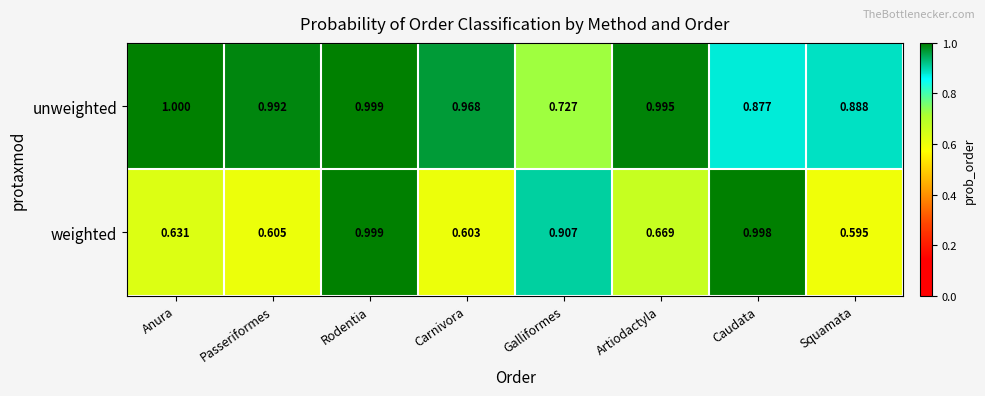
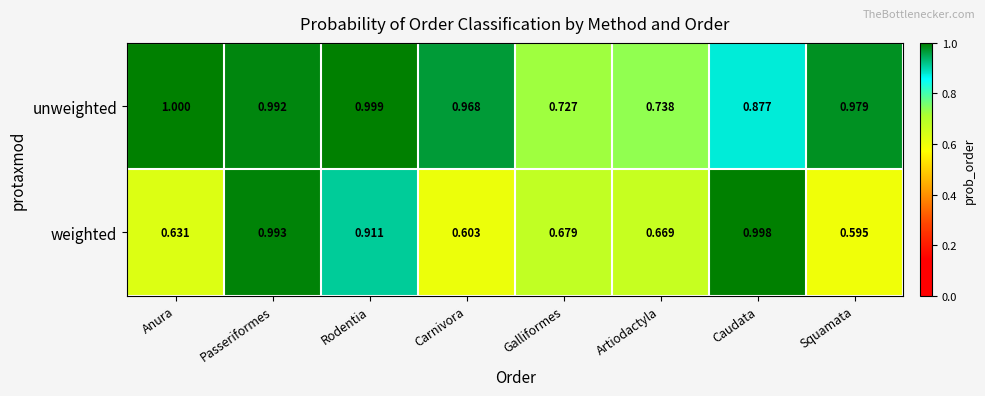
unweighted, Artiodactyla: 0.995 -> 0.738
unweighted, Squamata: 0.888 -> 0.979
weighted, Passeriformes: 0.605 -> 0.993
weighted, Rodentia: 0.999 -> 0.911
weighted, Galliformes: 0.907 -> 0.679
